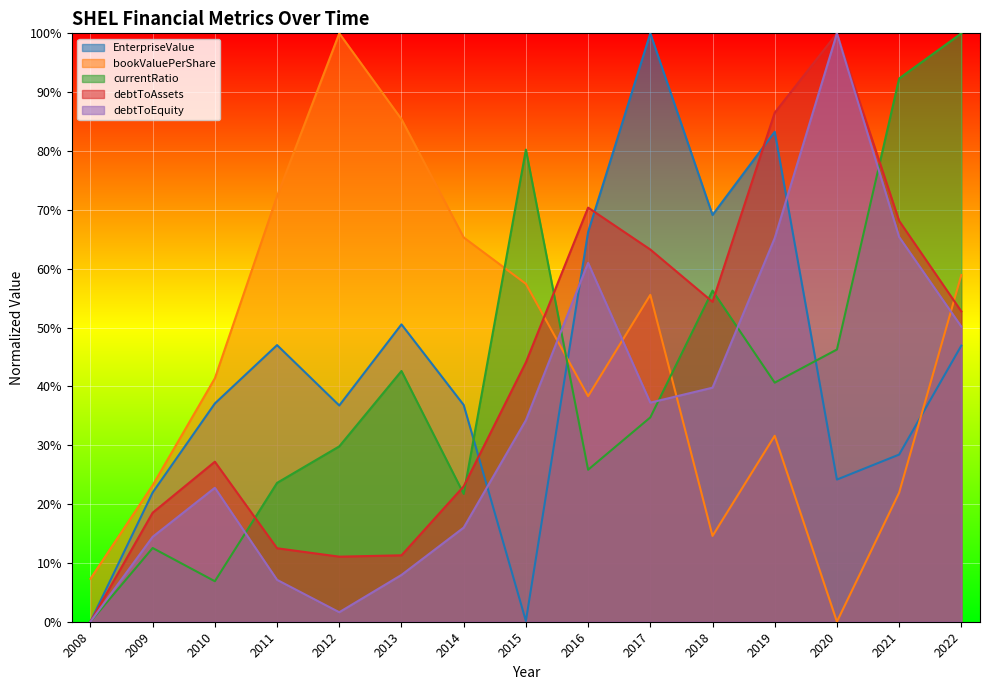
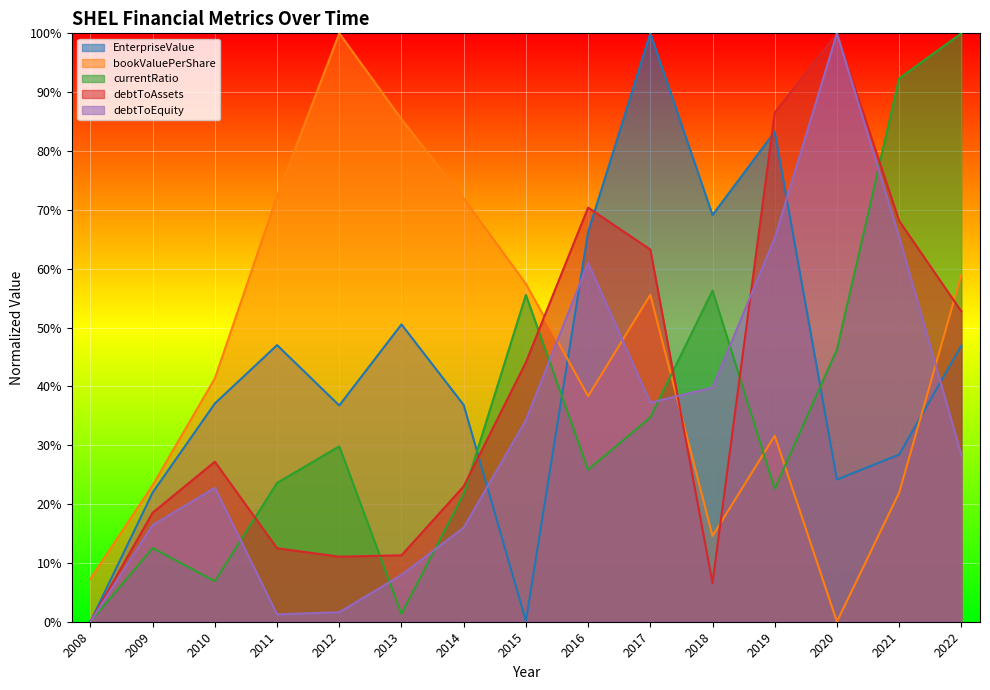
debtToEquity, 2009: 14% -> 16%
debtToEquity, 2011: 7% -> 1%
currentRatio, 2013: 43% -> 1%
bookValuePerShare, 2014: 65% -> 72%
currentRatio, 2015: 80% -> 56%
debtToAssets, 2018: 54% -> 7%
currentRatio, 2019: 41% -> 23%
debtToEquity, 2022: 50% -> 28%
